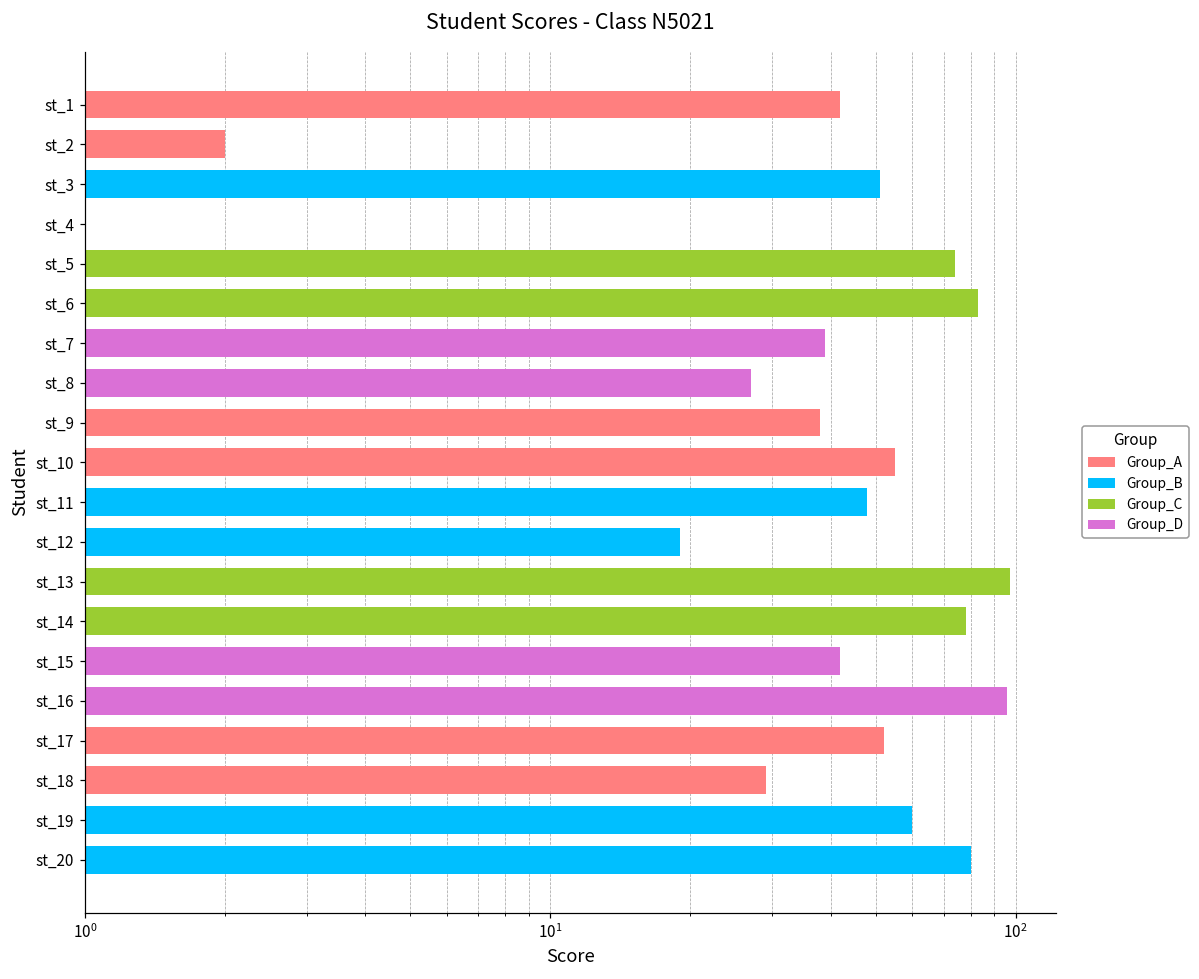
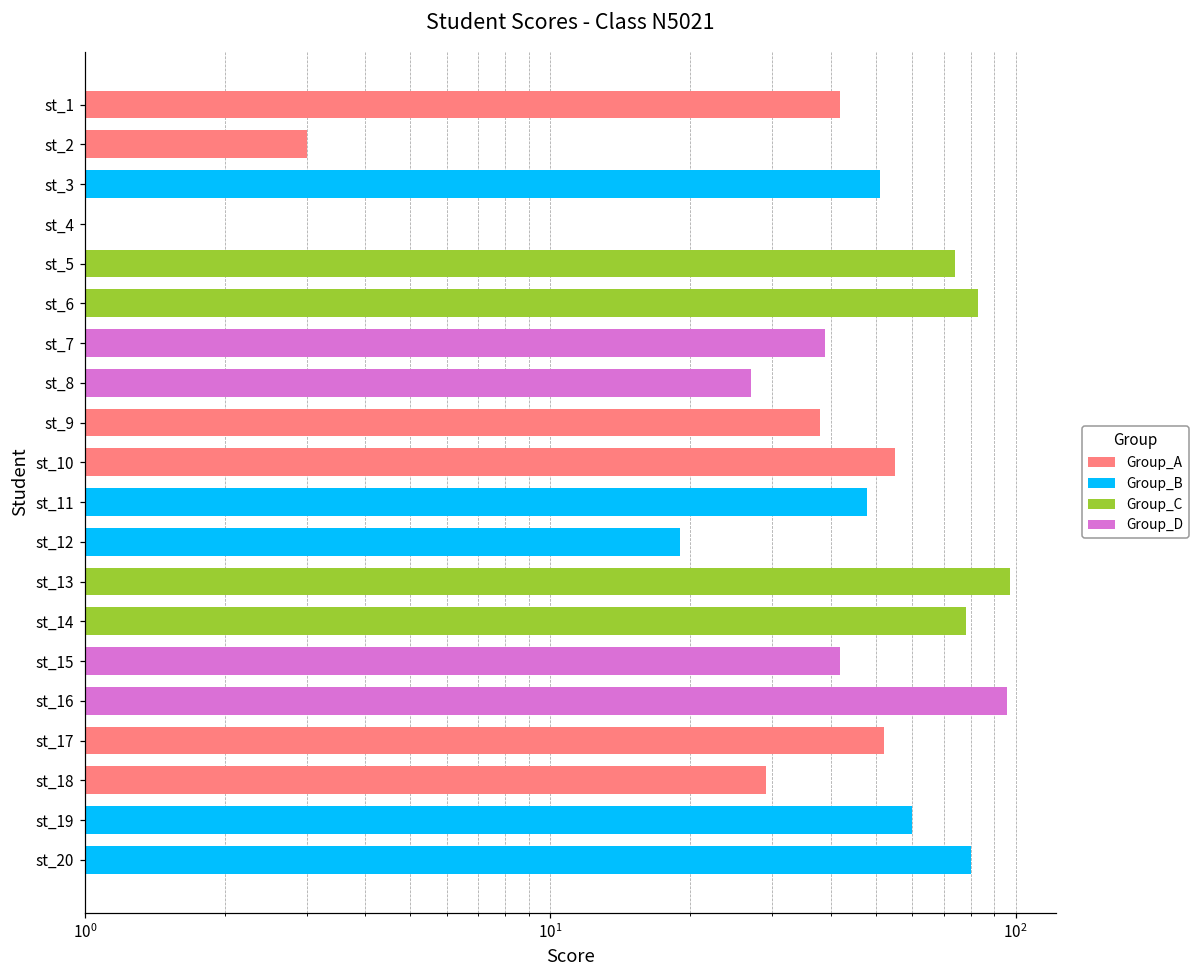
st_2: 2 -> 3
